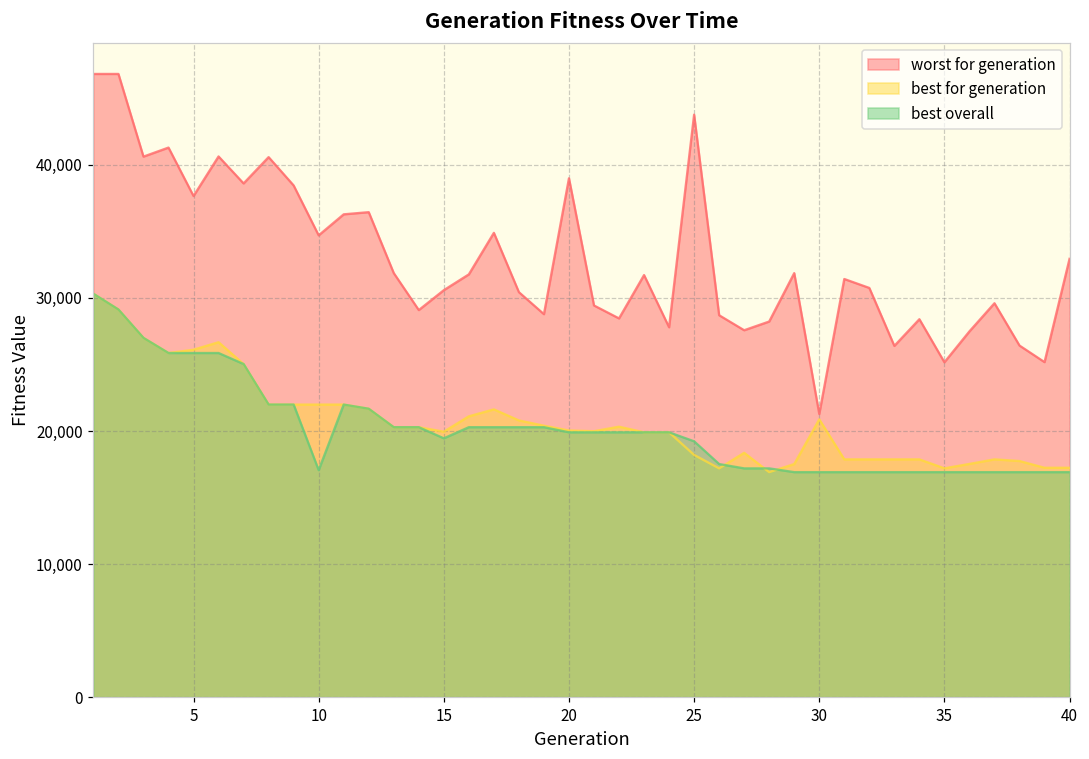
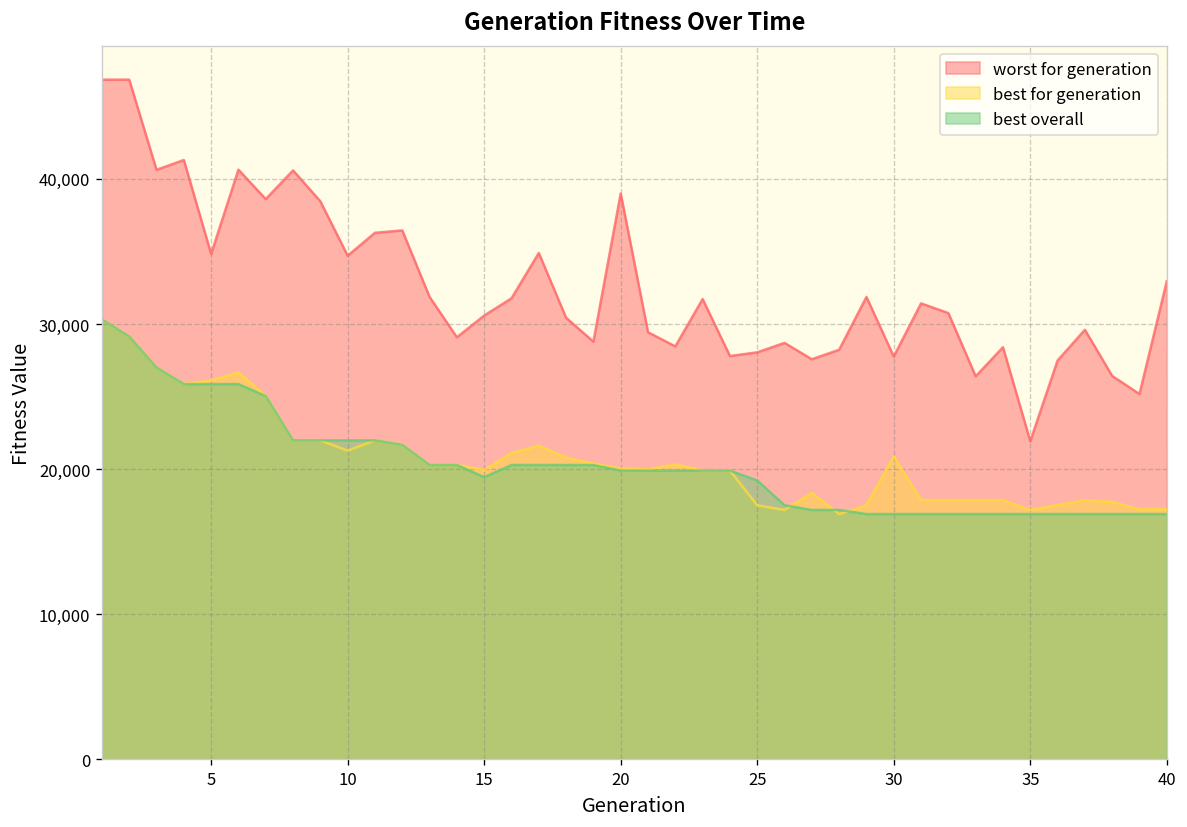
worst for generation, 5: 37,700 -> 34,800
best for generation, 10: 22,000 -> 21,300
best overall, 10: 17,100 -> 22,000
worst for generation, 25: 43,800 -> 28,000
best for generation, 25: 18,200 -> 17,500
worst for generation, 30: 21,300 -> 27,800
worst for generation, 35: 25,200 -> 21,900
